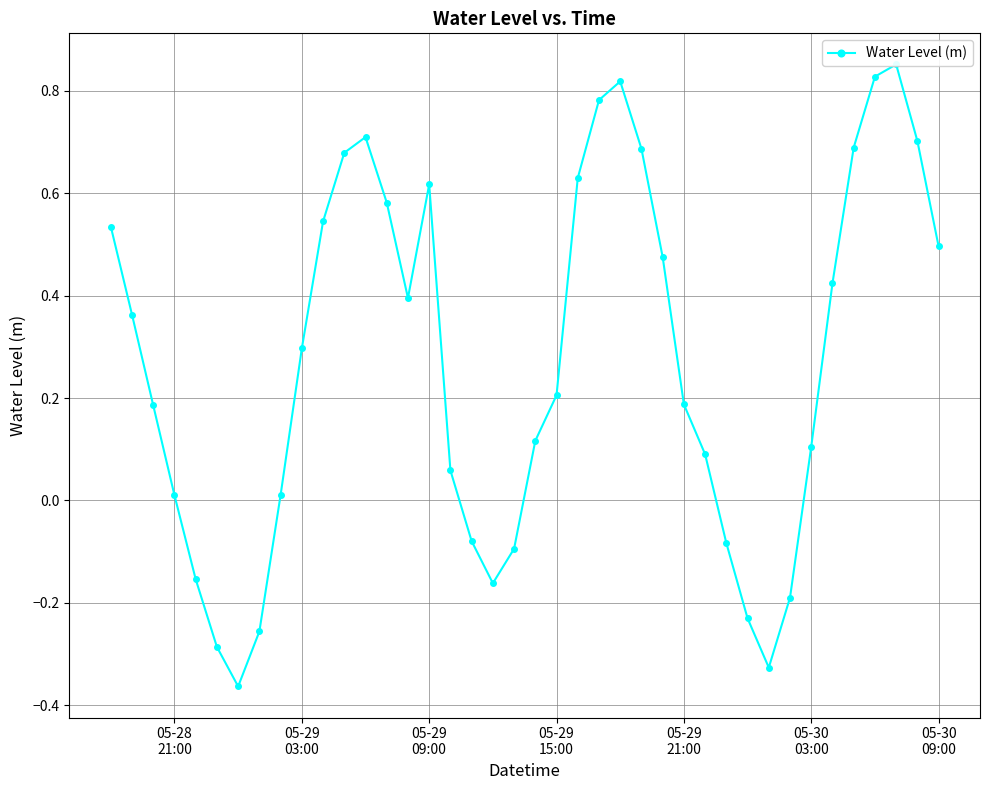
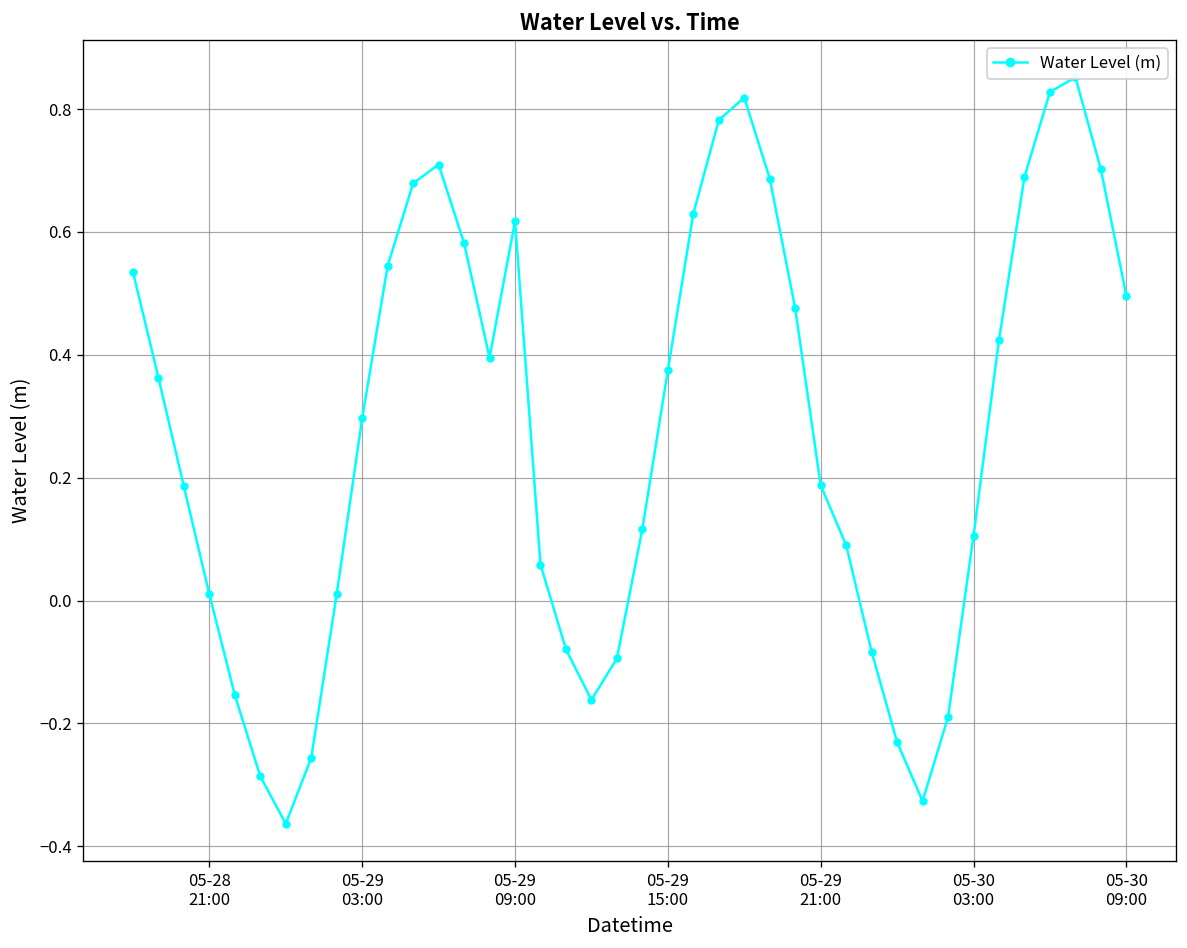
05-29 15:00: 0.21 -> 0.37
